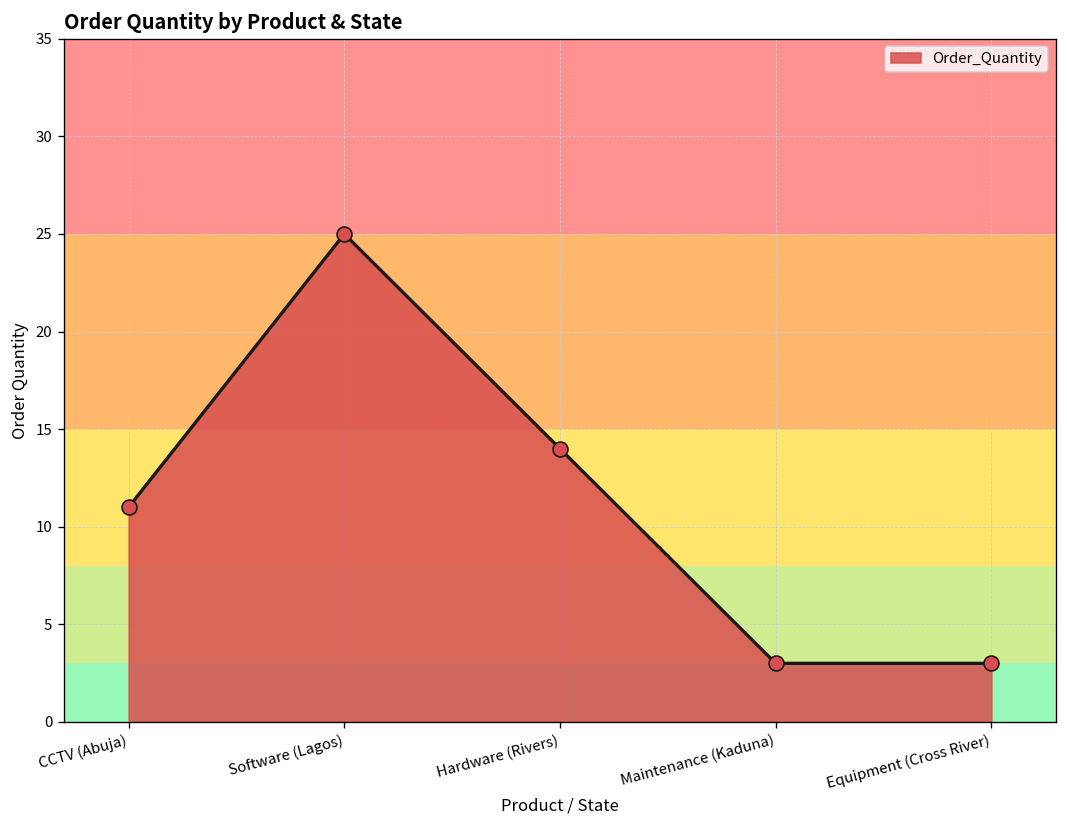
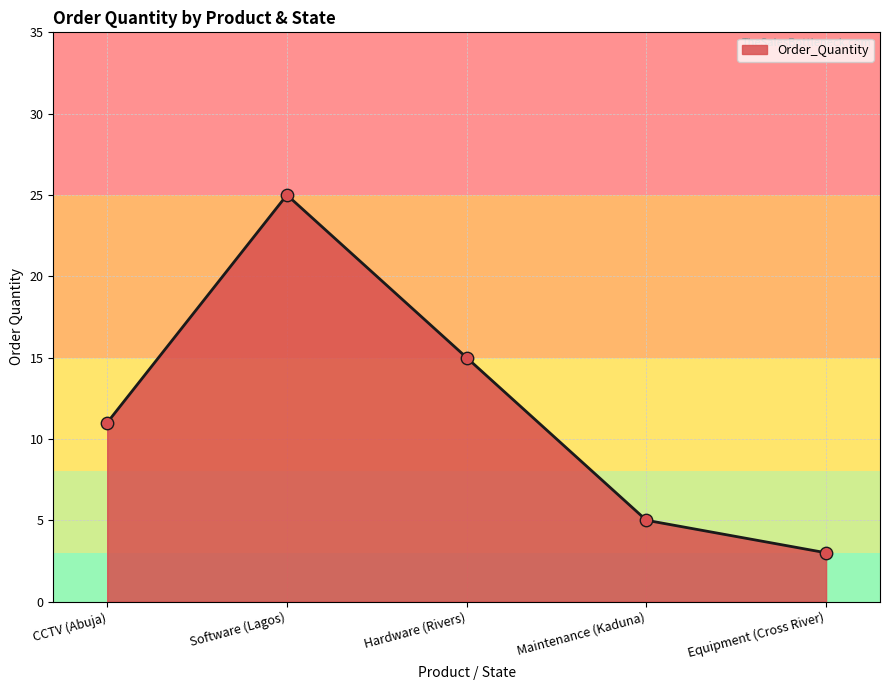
Hardware (Rivers): 14 -> 15
Maintenance (Kaduna): 3 -> 5
